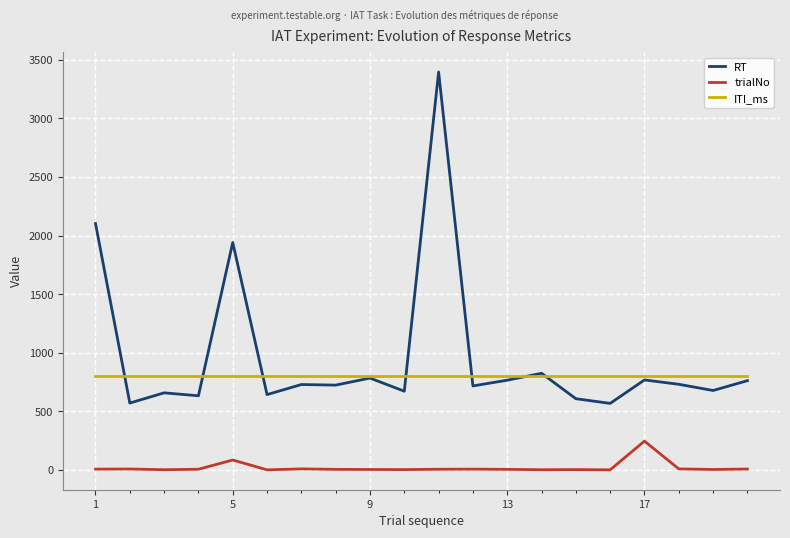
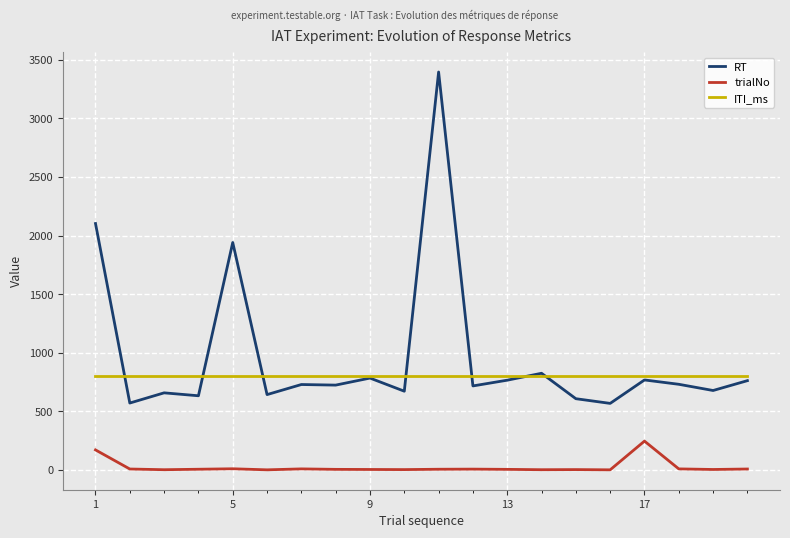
trialNo, 1: 10 -> 170
trialNo, 5: 90 -> 10
